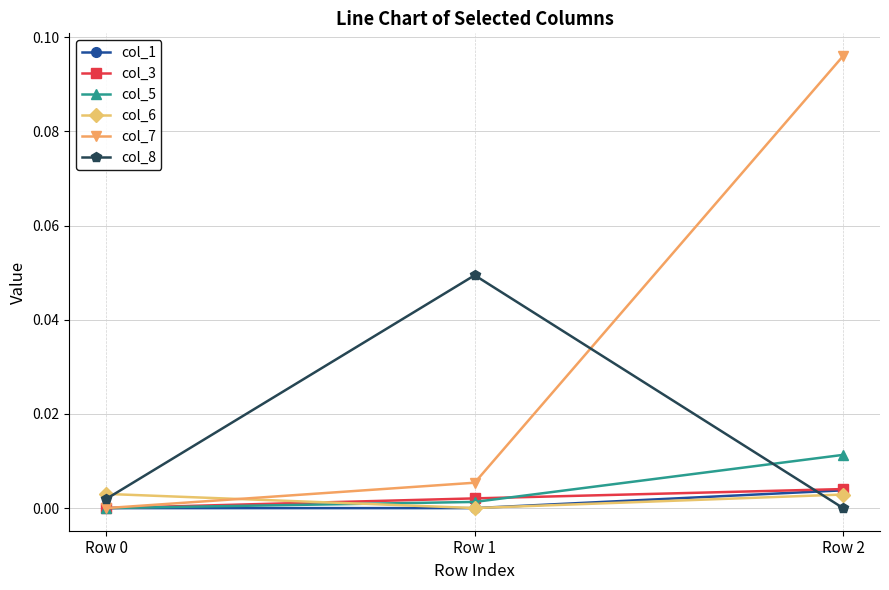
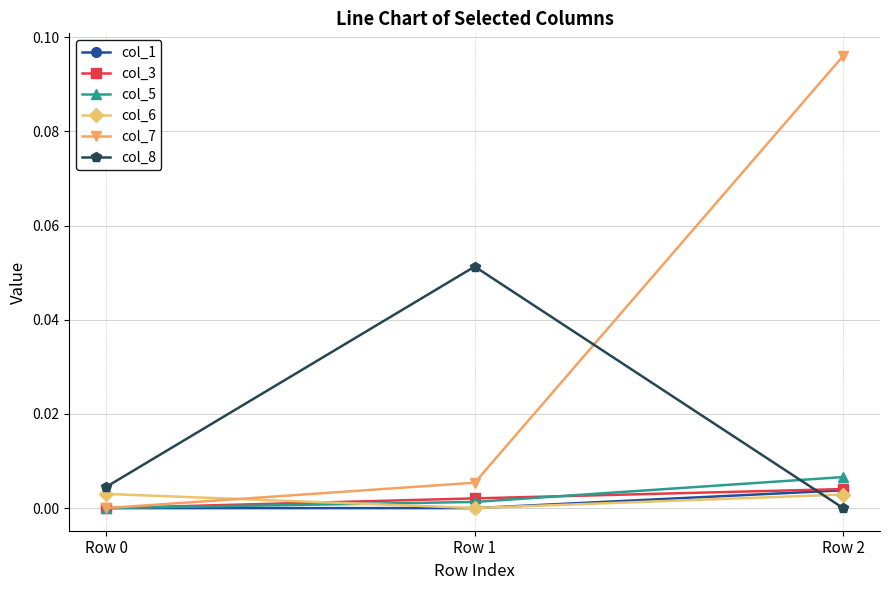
col_8, Row 0: 0.002 -> 0.005
col_8, Row 1: 0.049 -> 0.051
col_5, Row 2: 0.011 -> 0.007
